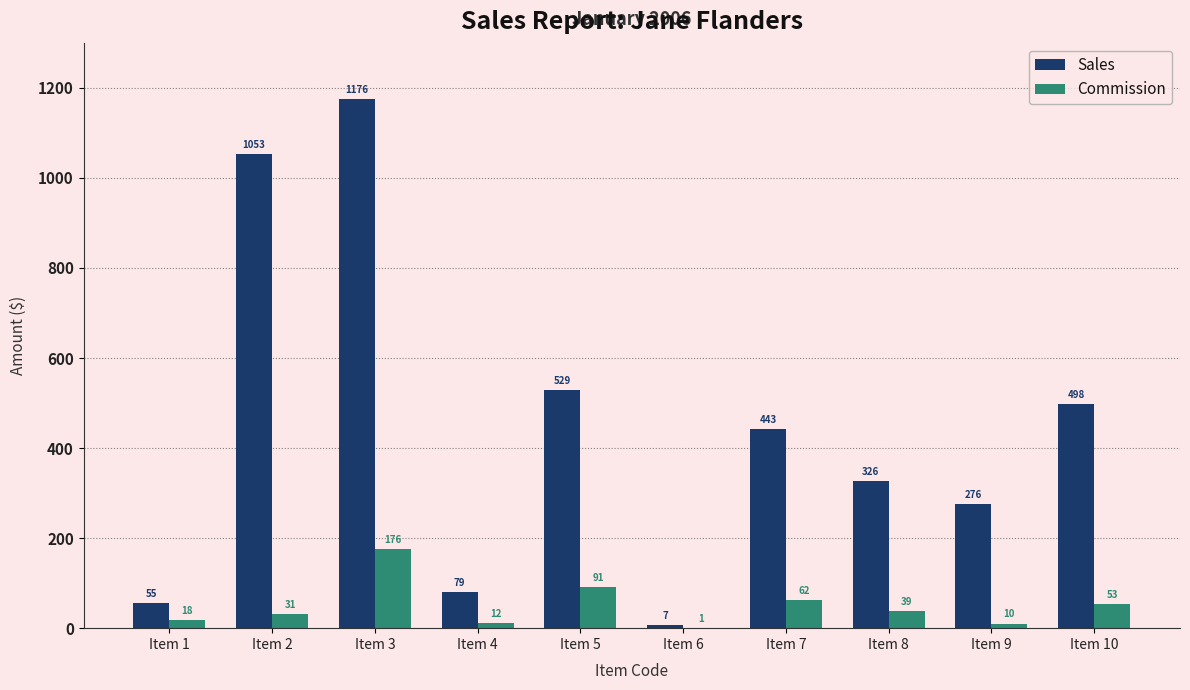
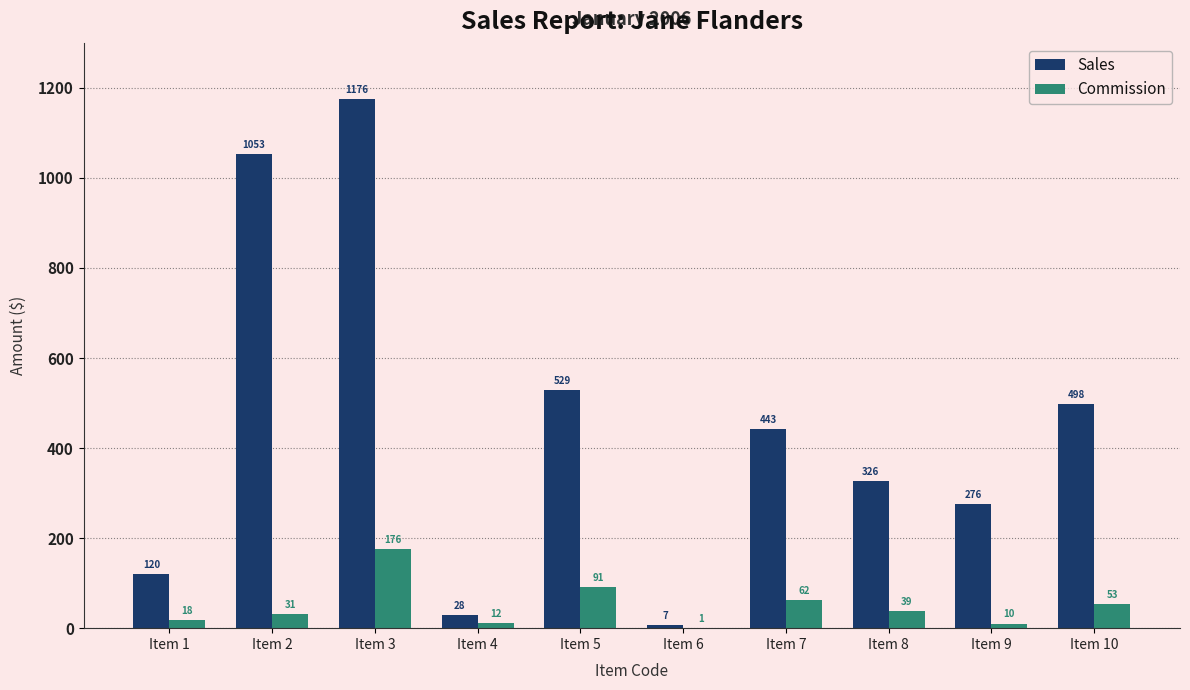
Sales, Item 1: 55 -> 120
Sales, Item 4: 79 -> 28
